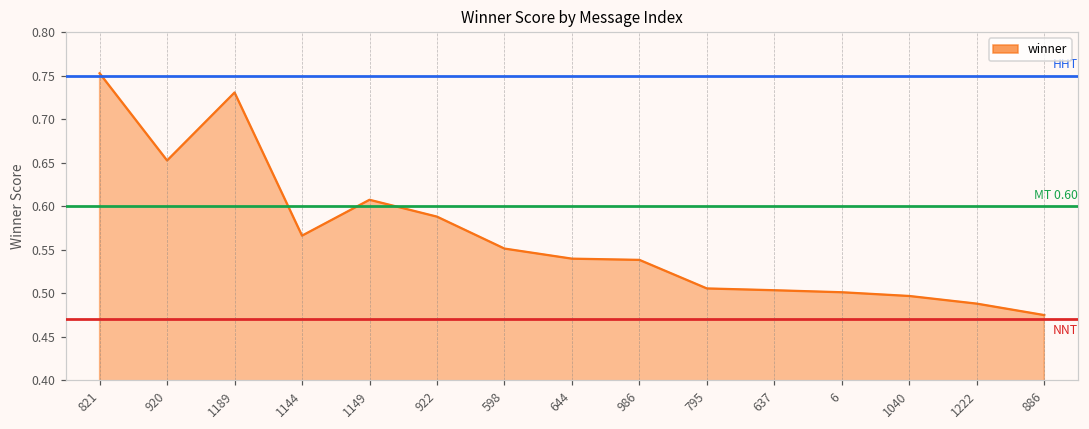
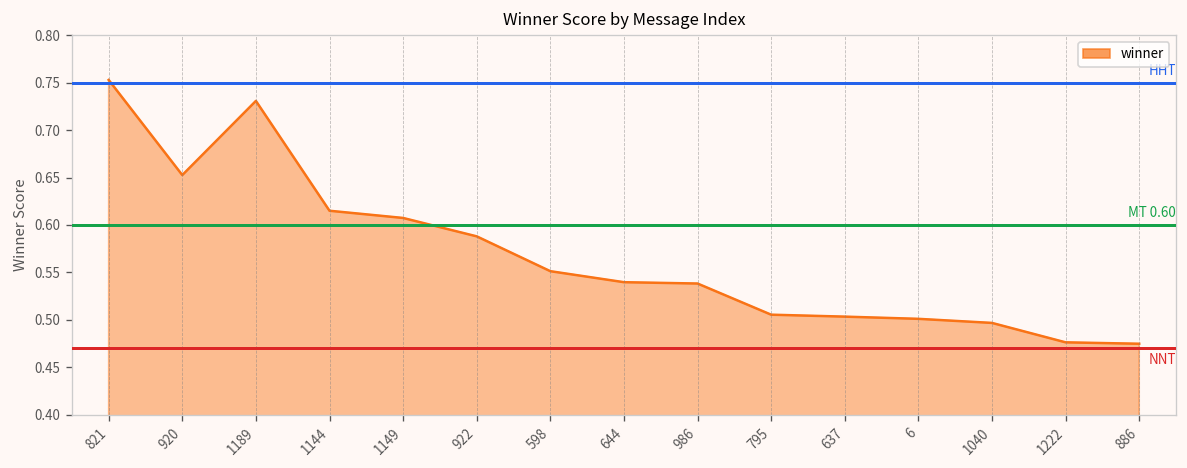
1144: 0.57 -> 0.61
1222: 0.49 -> 0.48
